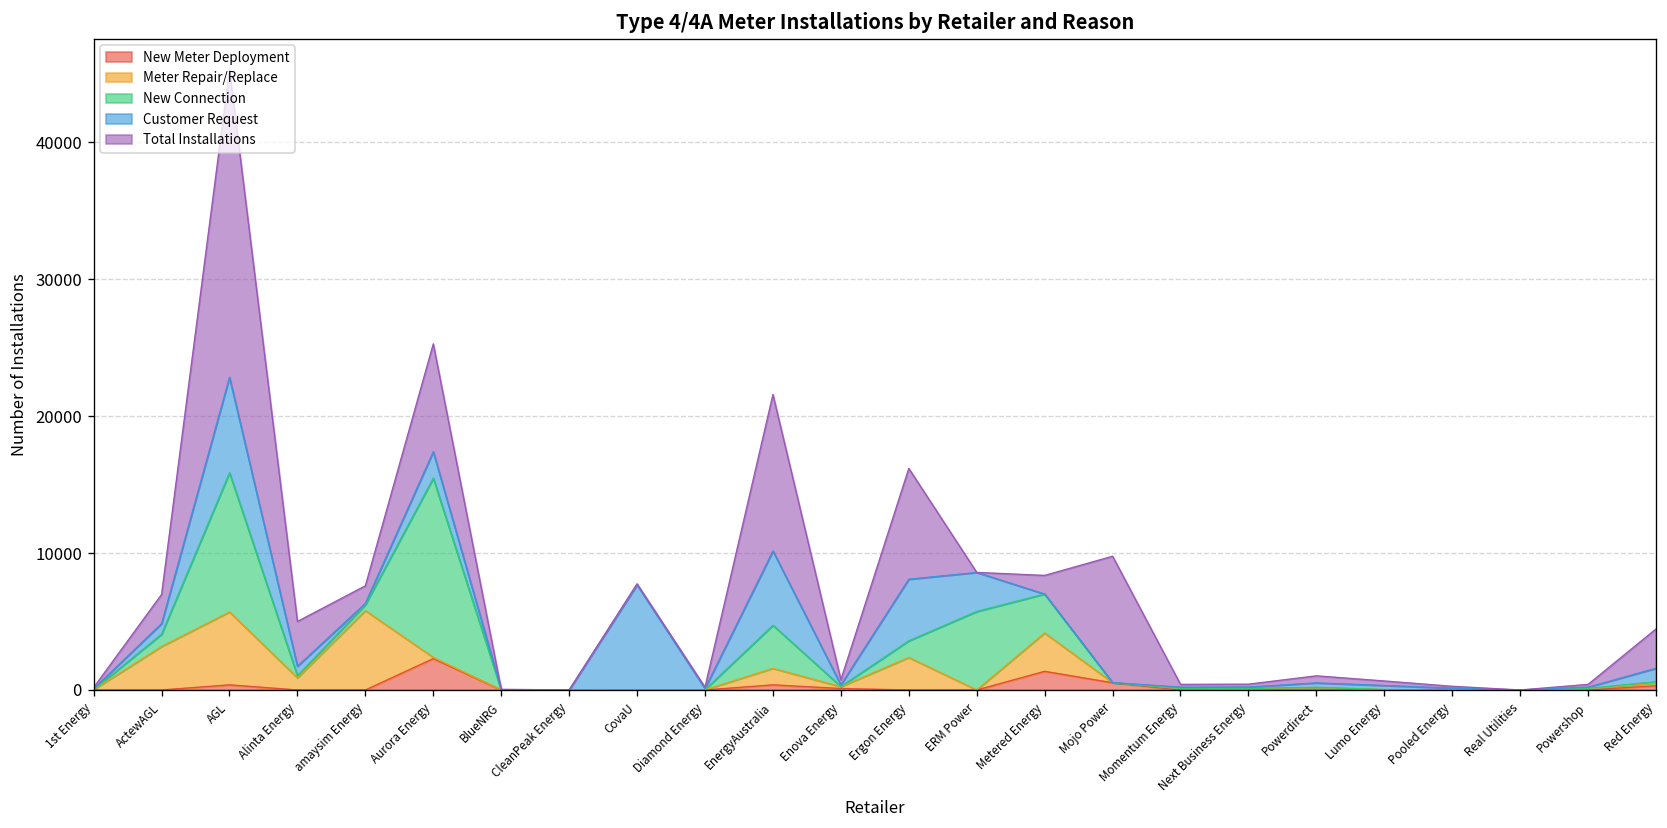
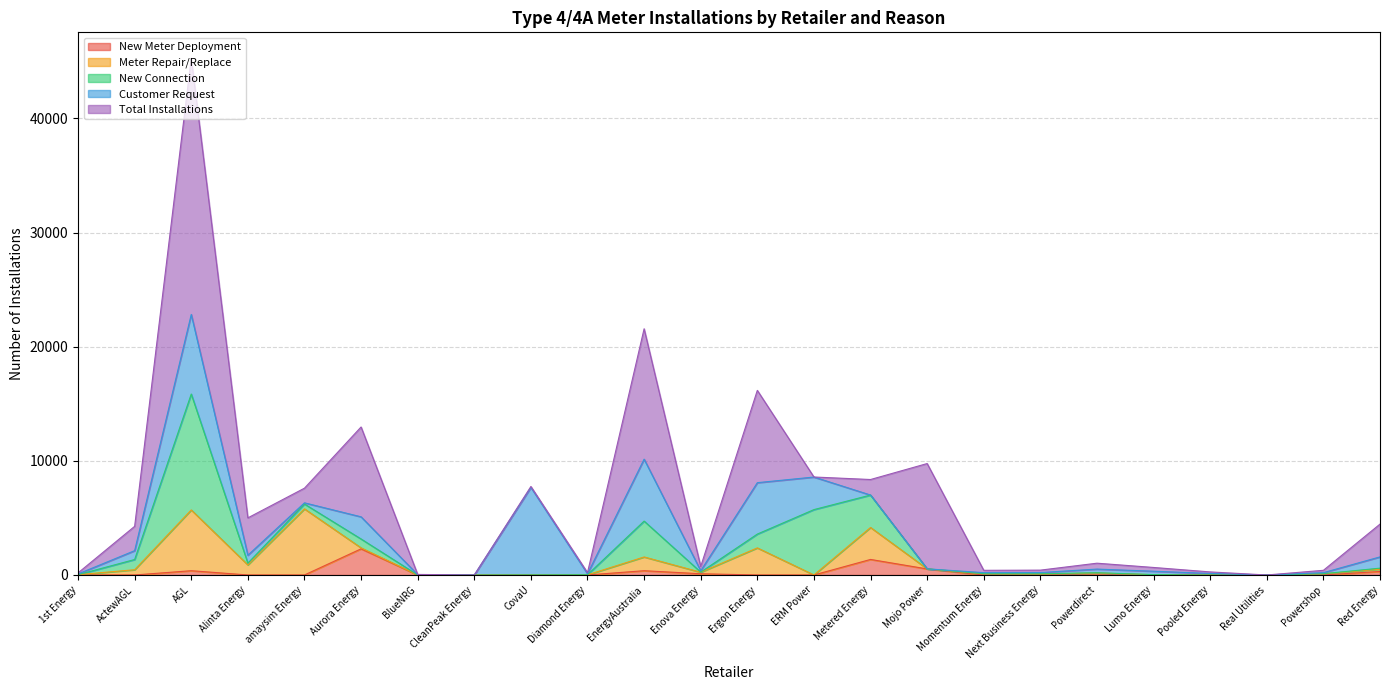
Meter Repair/Replace, ActewAGL: 3200 -> 500
New Connection, Aurora Energy: 13100 -> 800
